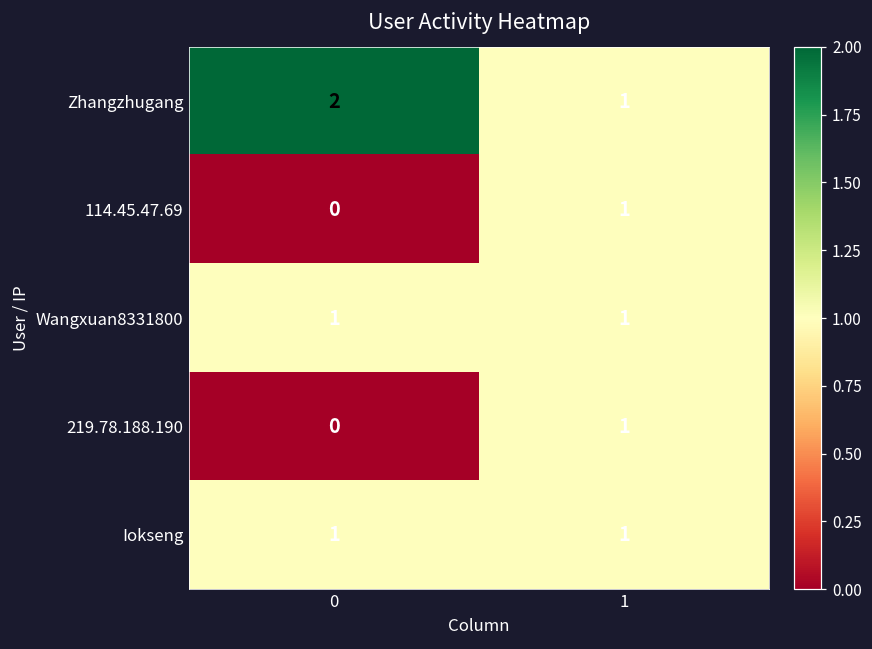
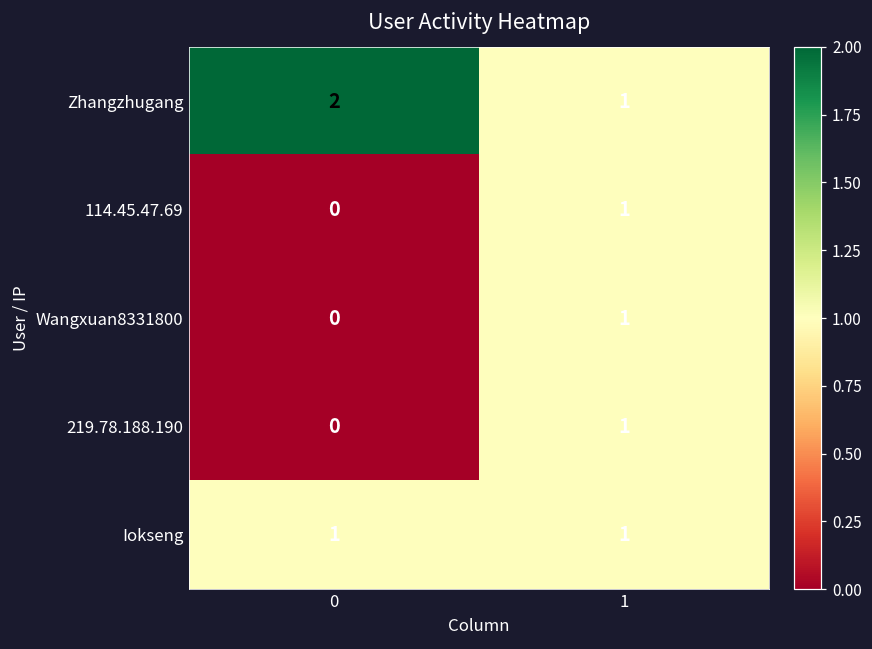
Wangxuan8331800, 0: 1 -> 0
